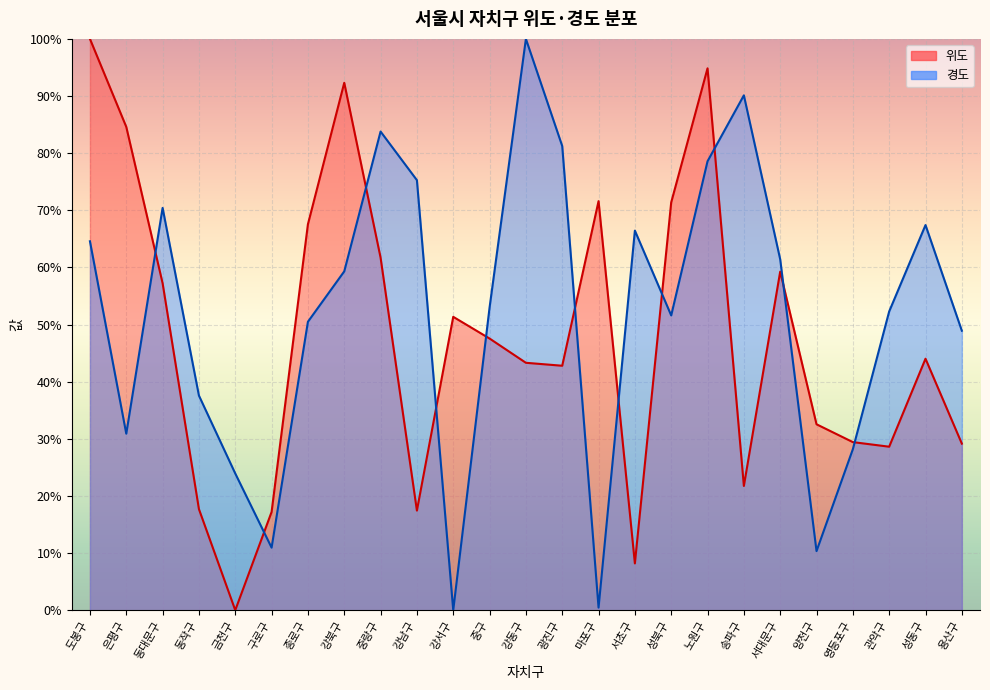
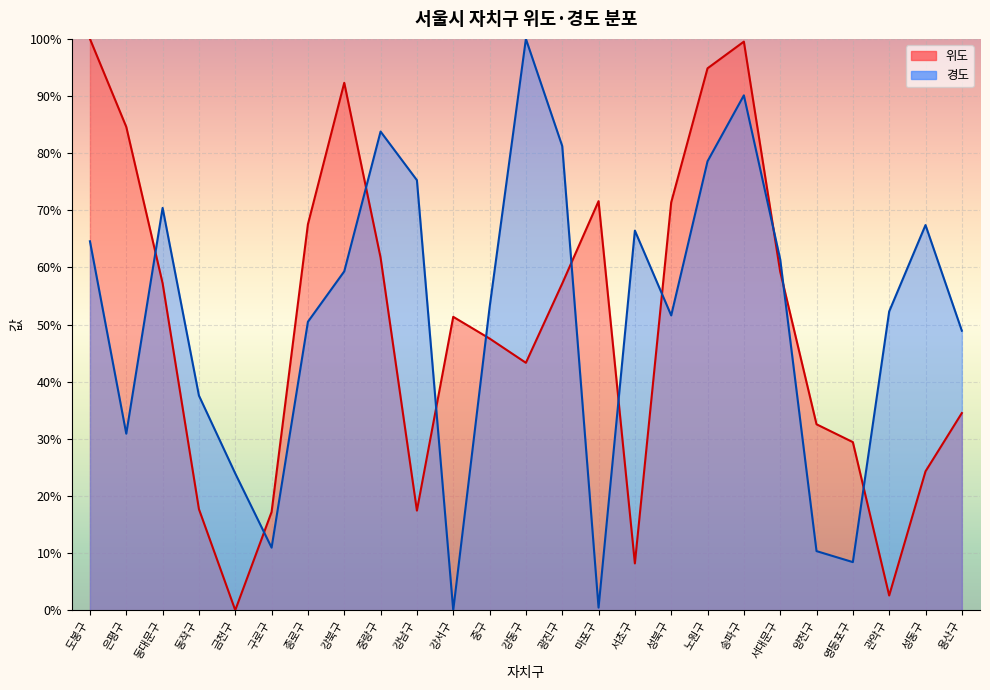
위도, 광진구: 43% -> 57%
위도, 송파구: 22% -> 100%
경도, 영등포구: 28% -> 8%
위도, 관악구: 29% -> 3%
위도, 성동구: 44% -> 24%
위도, 용산구: 29% -> 35%
